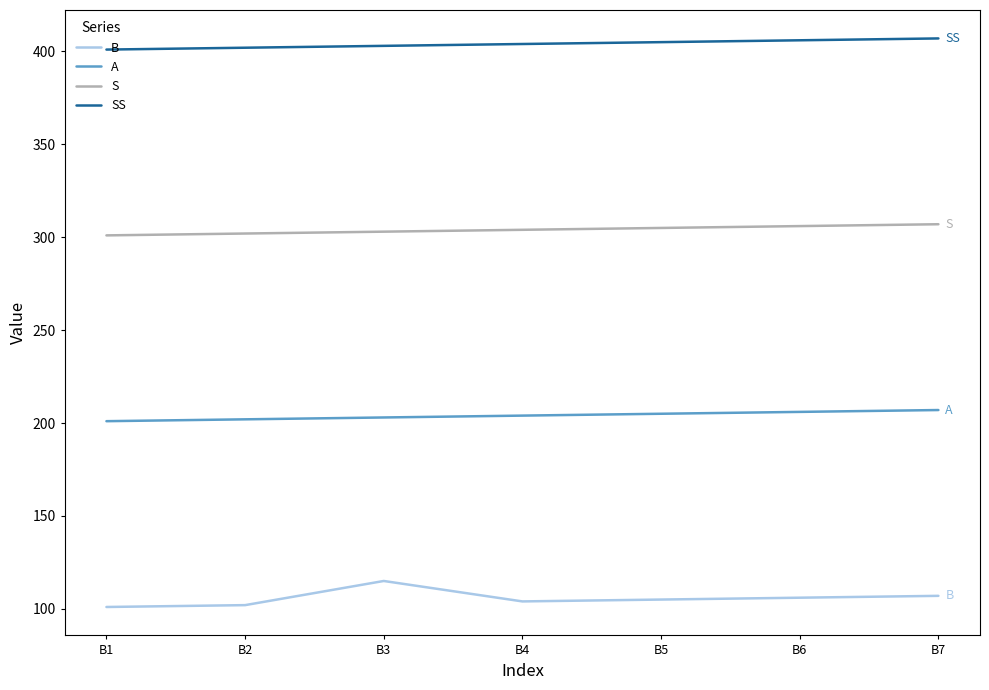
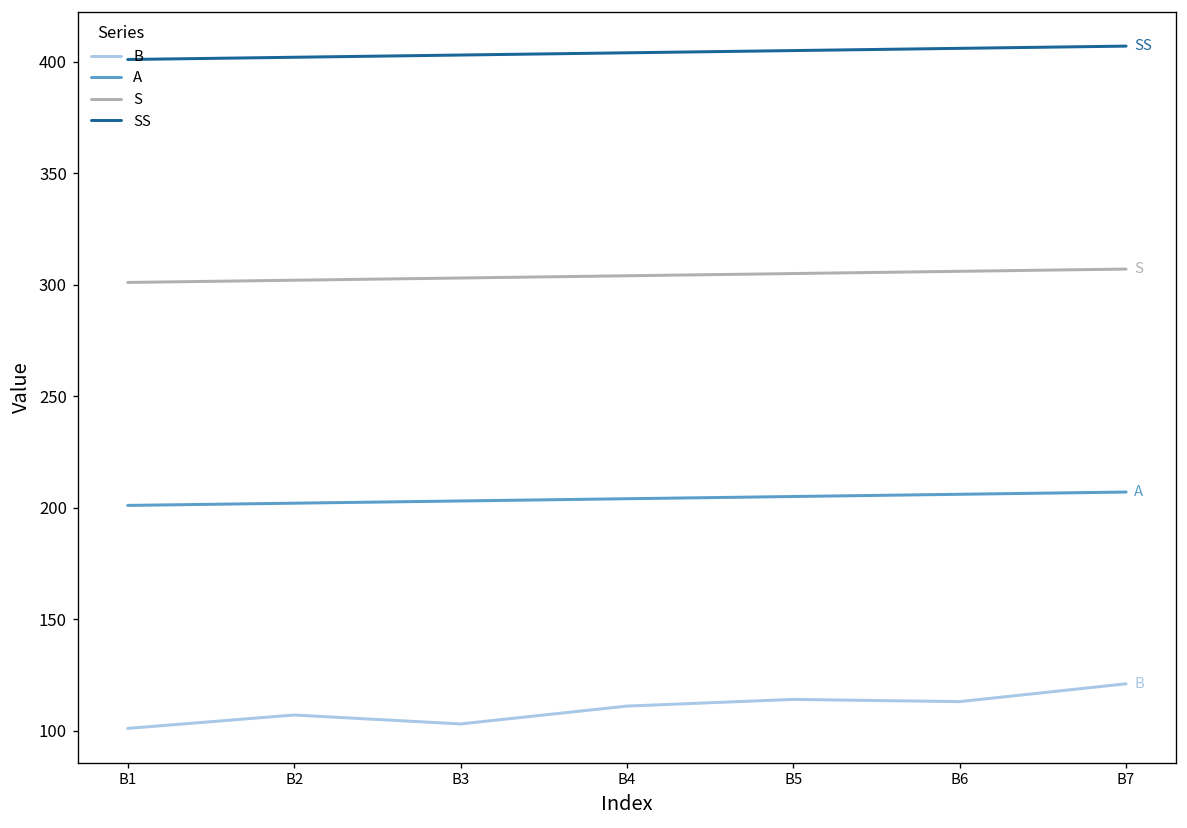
B, B2: 102 -> 107
B, B3: 115 -> 103
B, B4: 104 -> 111
B, B5: 105 -> 114
B, B6: 106 -> 113
B, B7: 107 -> 121
